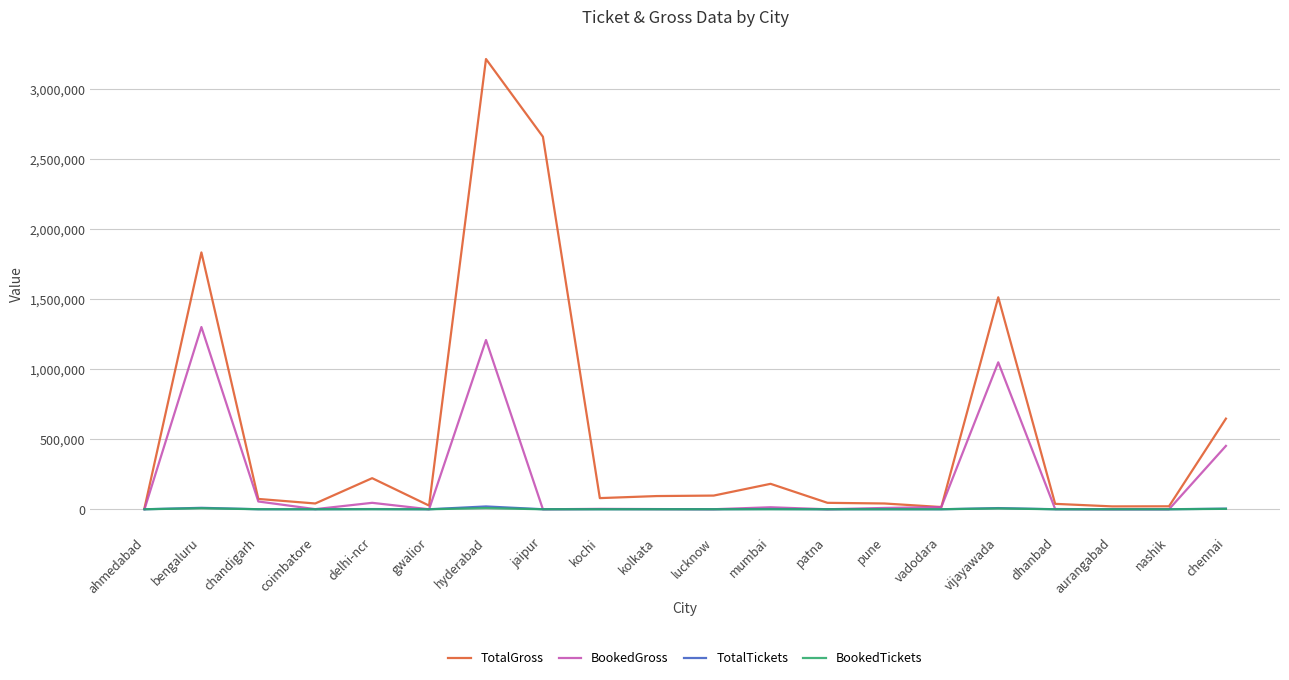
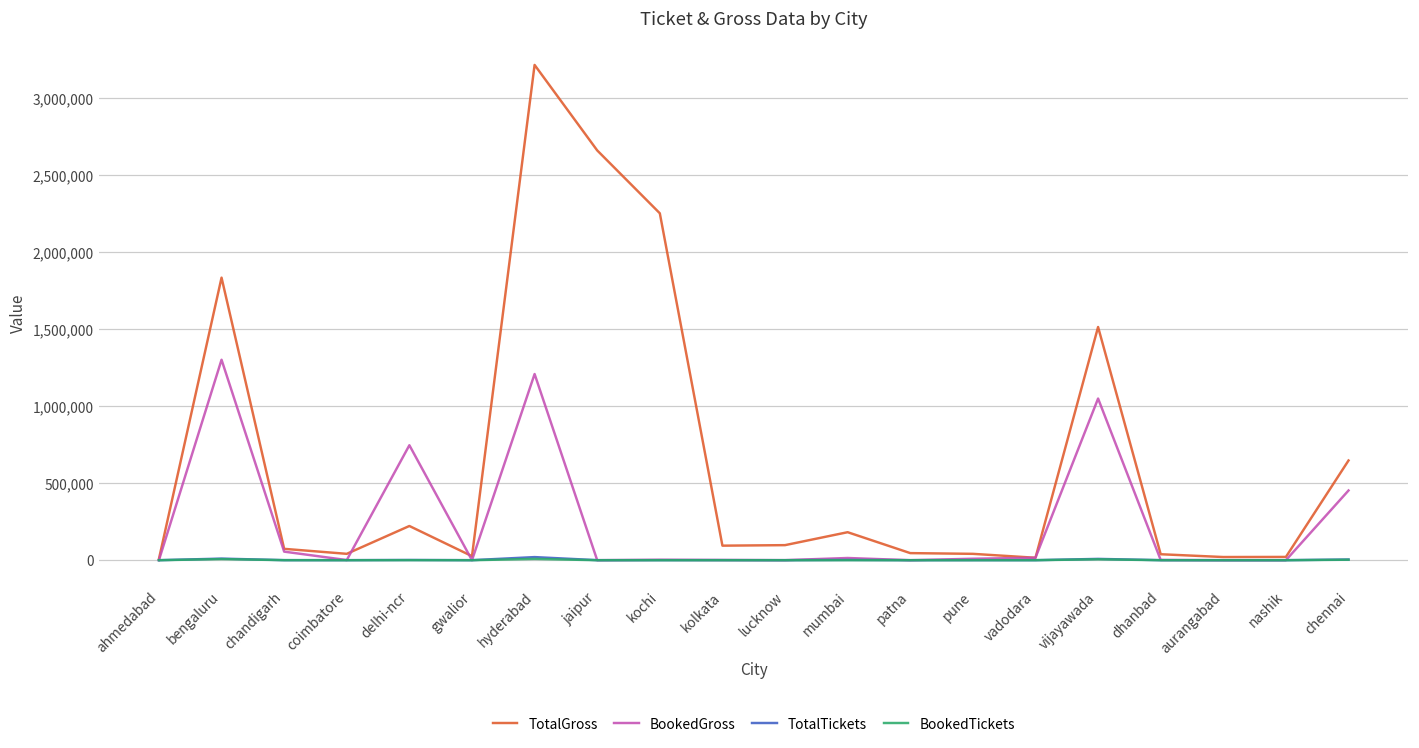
BookedGross, delhi-ncr: 50,000 -> 750,000
TotalGross, kochi: 80,000 -> 2,250,000
